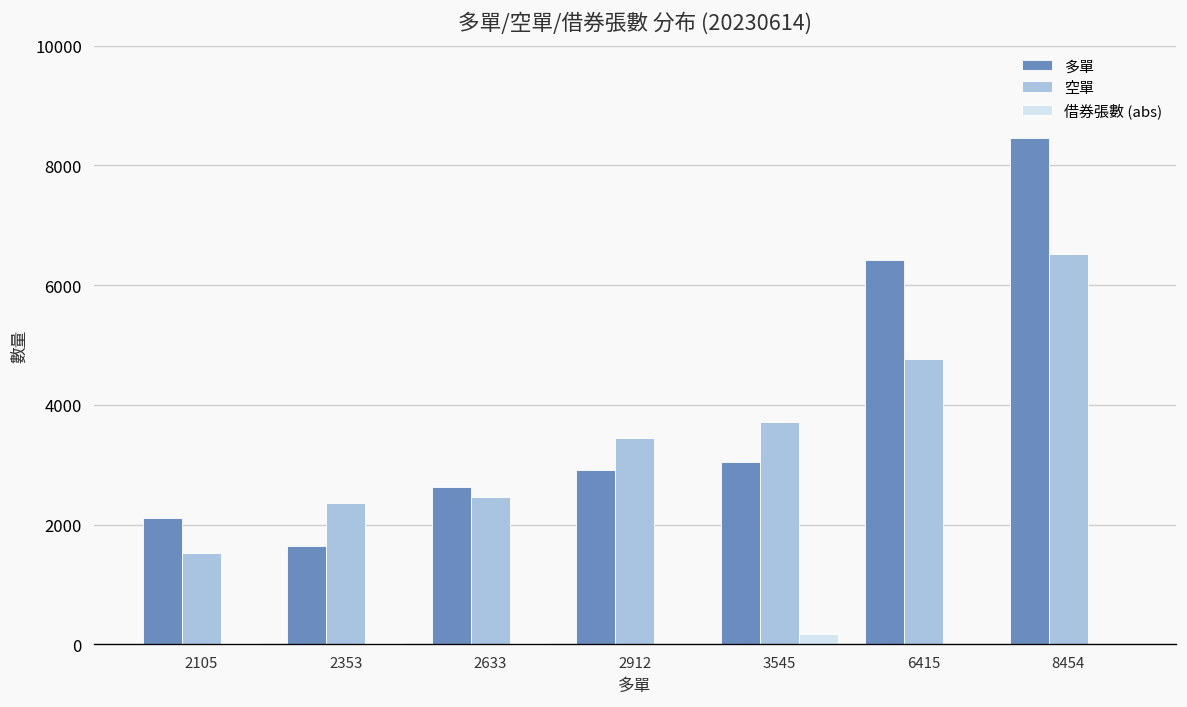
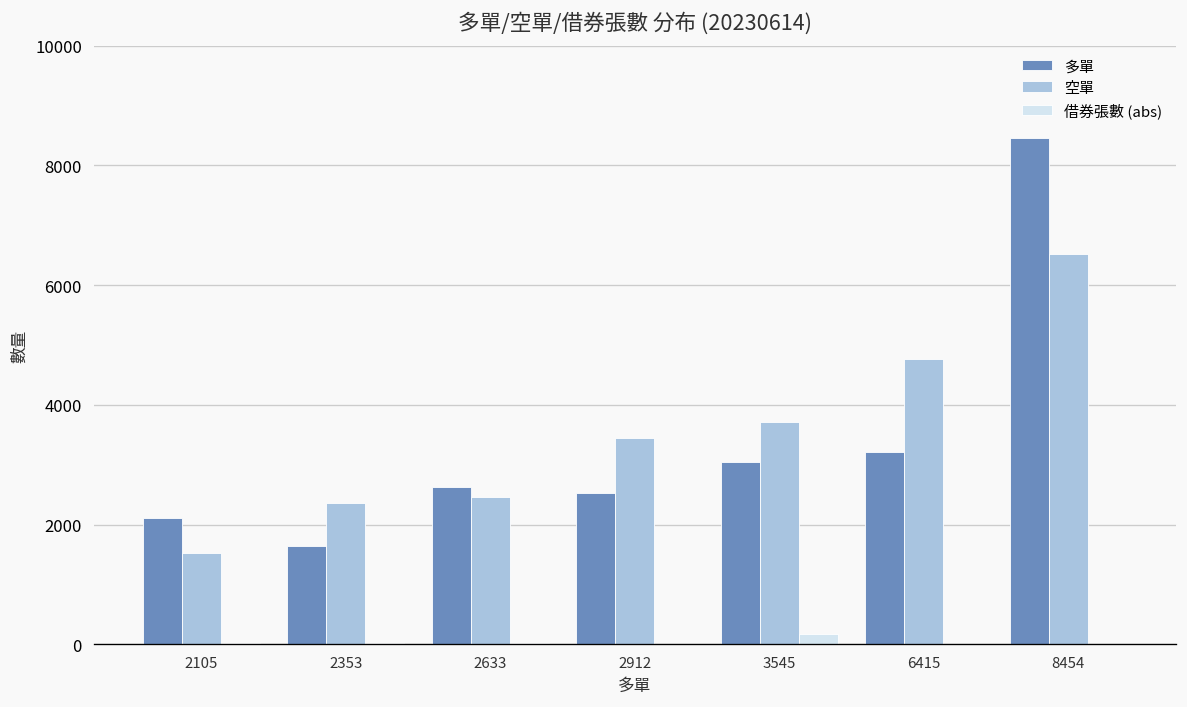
多單, 2912: 2900 -> 2500
多單, 6415: 6400 -> 3200
